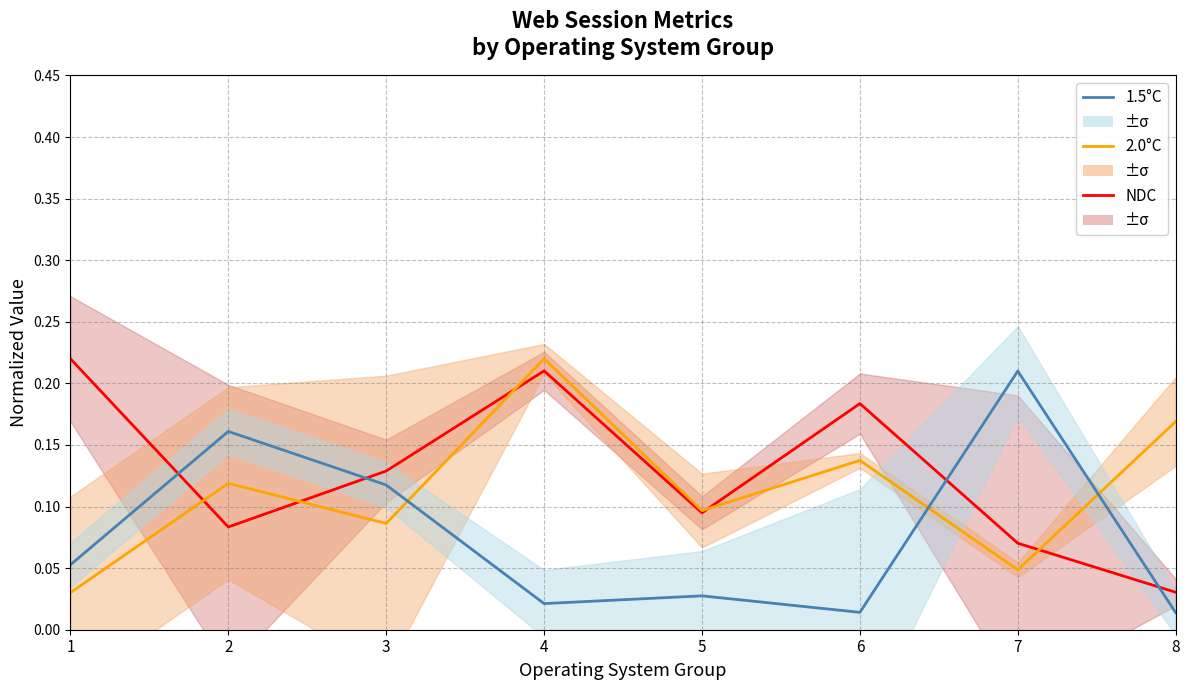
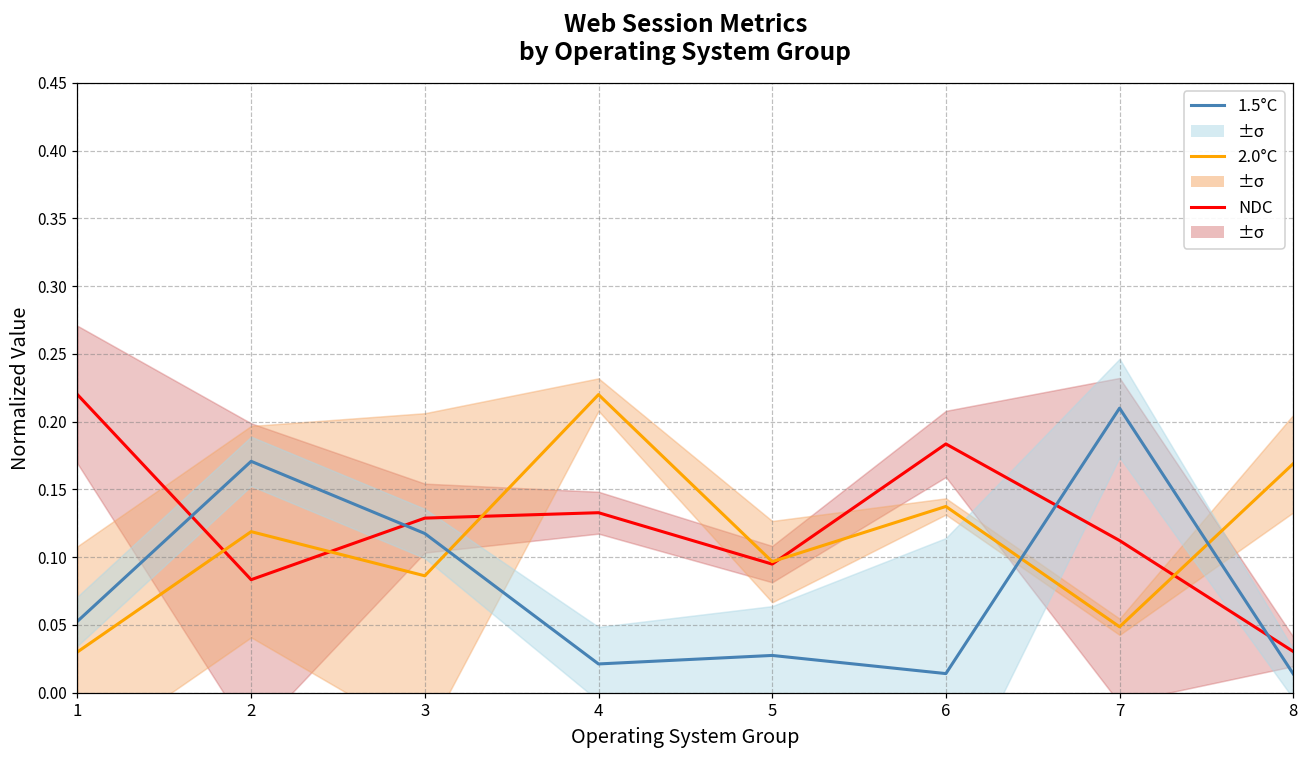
1.5°C, 2: 0.161 -> 0.171
NDC, 4: 0.210 -> 0.133
NDC, 7: 0.070 -> 0.112
